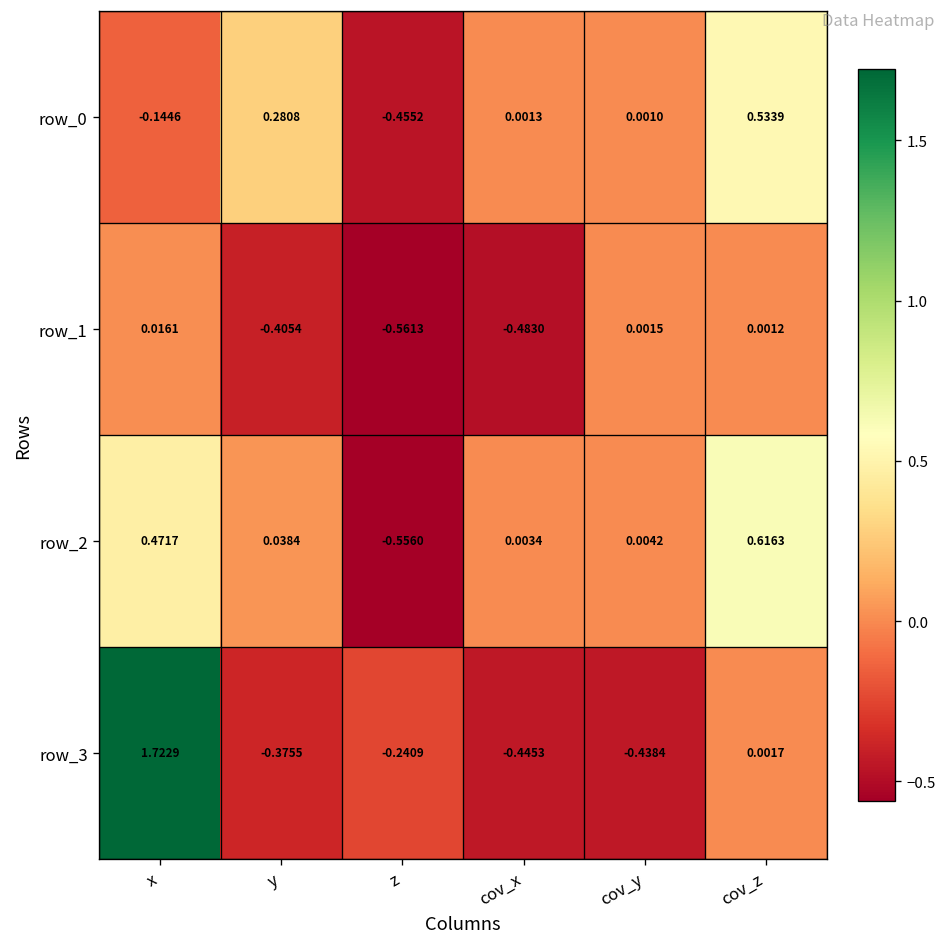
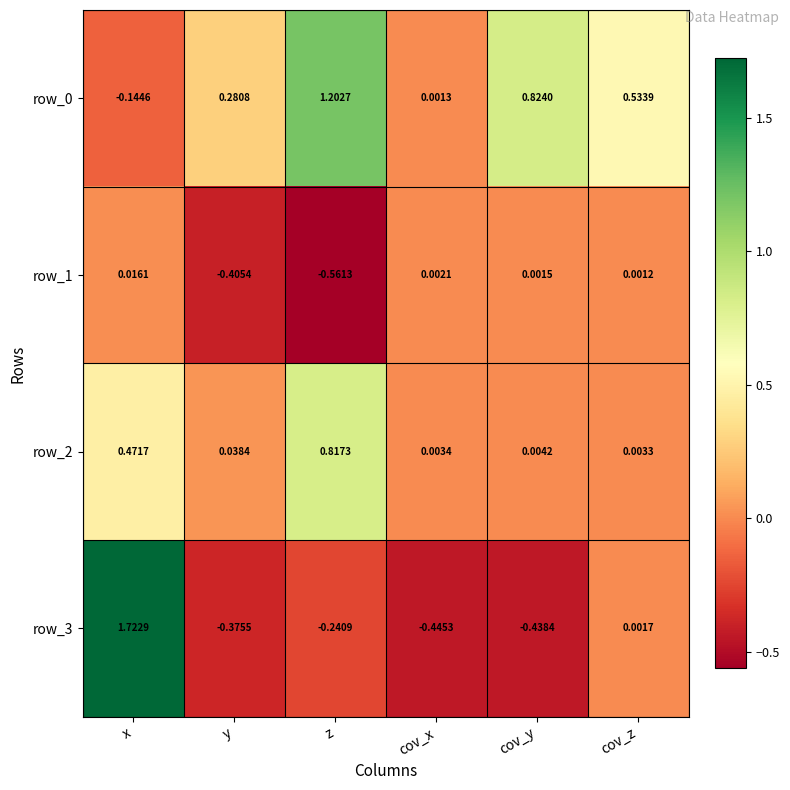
row_0, z: -0.4552 -> 1.2027
row_0, cov_y: 0.0010 -> 0.8240
row_1, cov_x: -0.4830 -> 0.0021
row_2, z: -0.5560 -> 0.8173
row_2, cov_z: 0.6163 -> 0.0033
